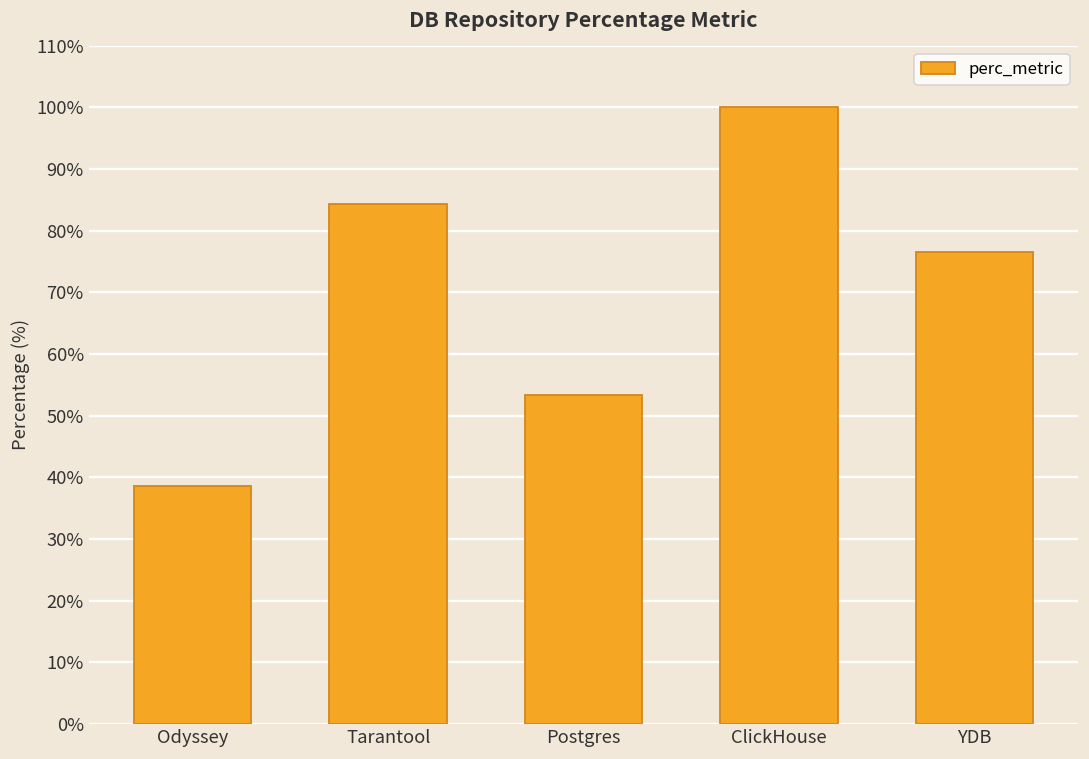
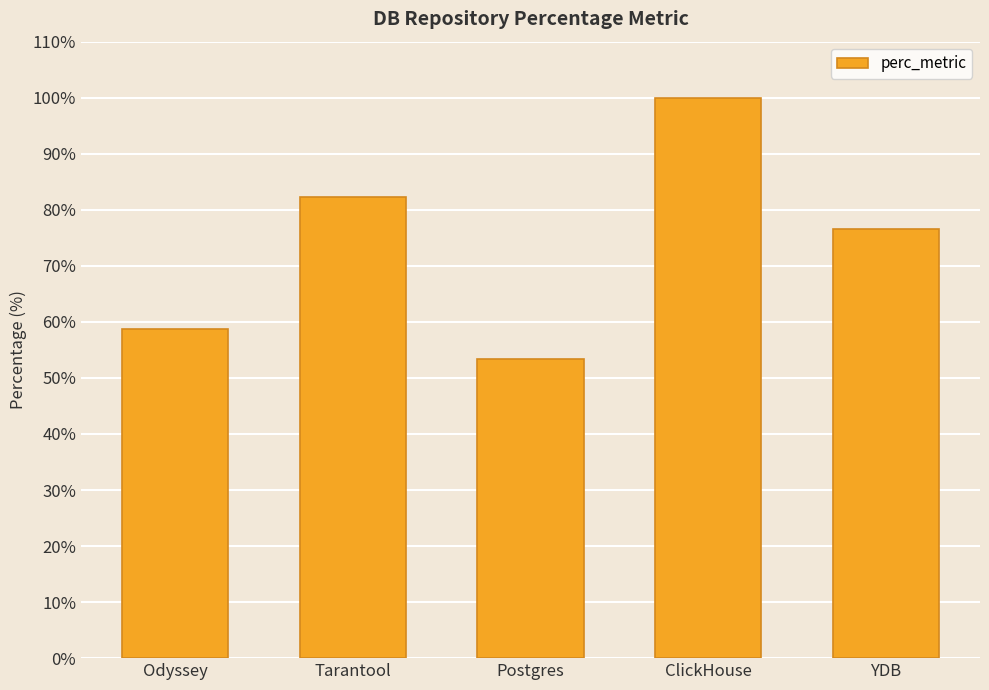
Odyssey: 39% -> 59%
Tarantool: 84% -> 82%
